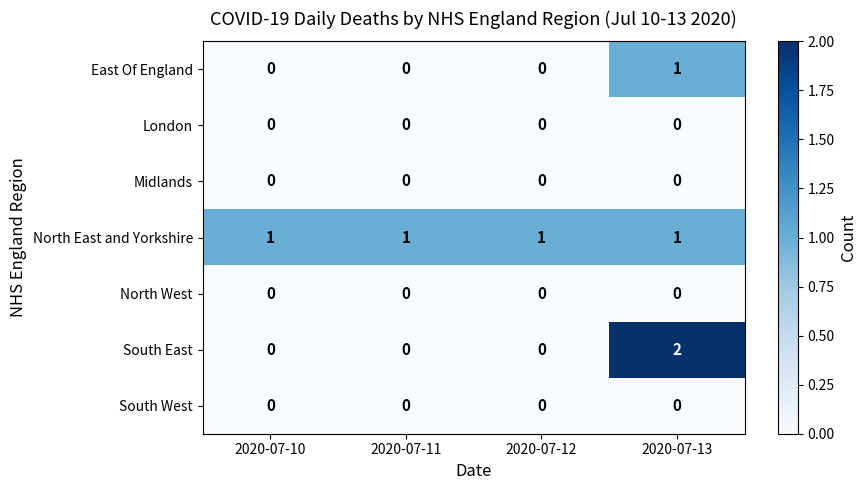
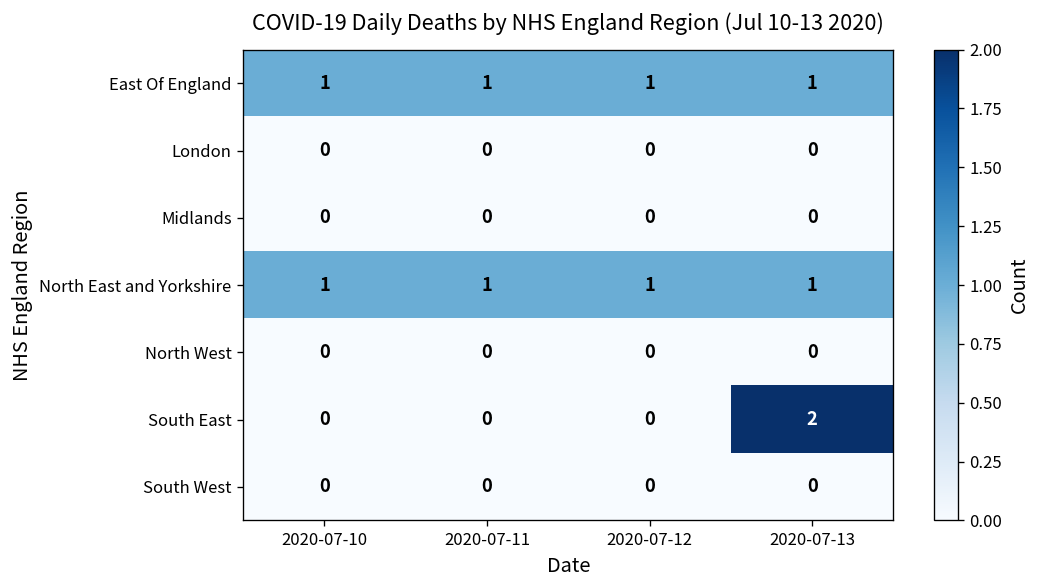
East Of England, 2020-07-10: 0 -> 1
East Of England, 2020-07-11: 0 -> 1
East Of England, 2020-07-12: 0 -> 1
